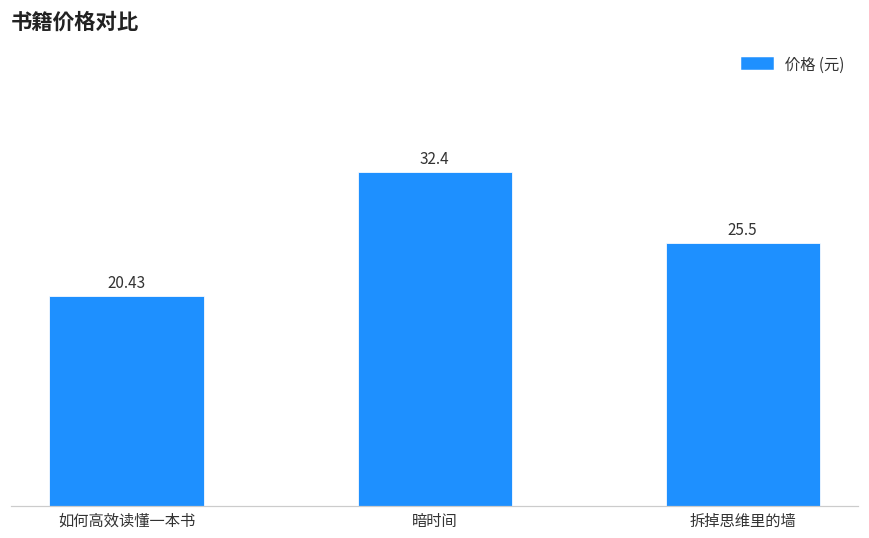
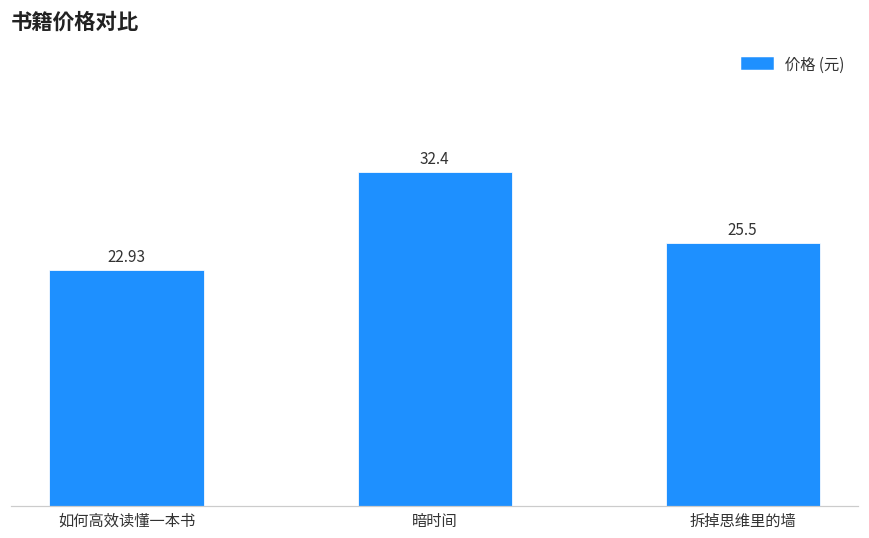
如何高效读懂一本书: 20.43 -> 22.93
